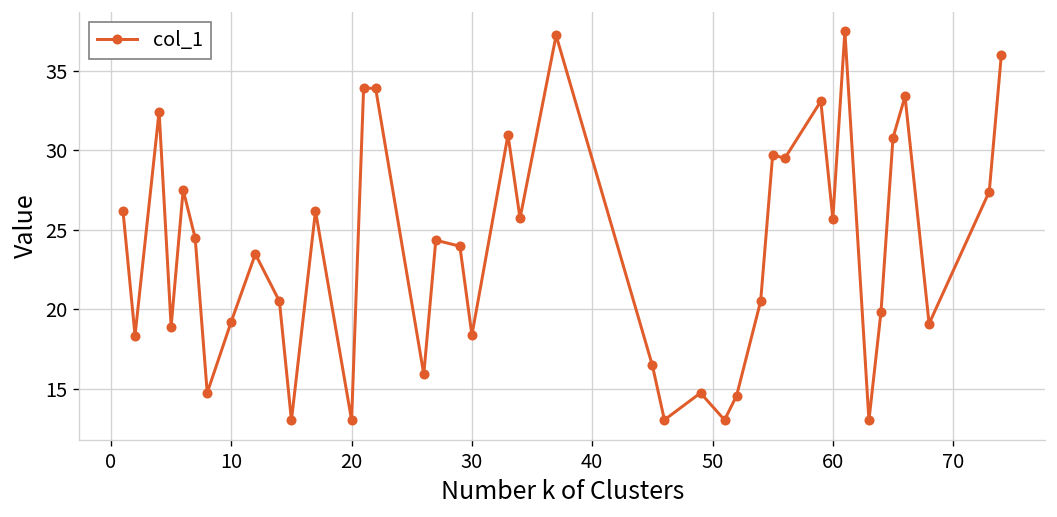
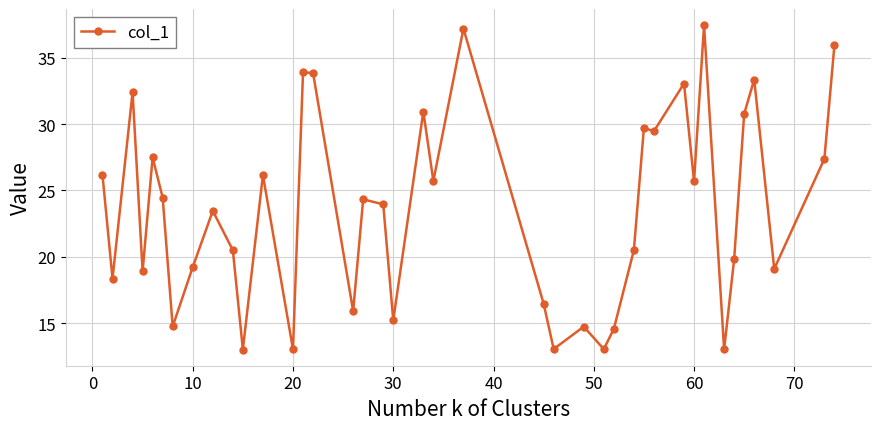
30: 18.4 -> 15.2
